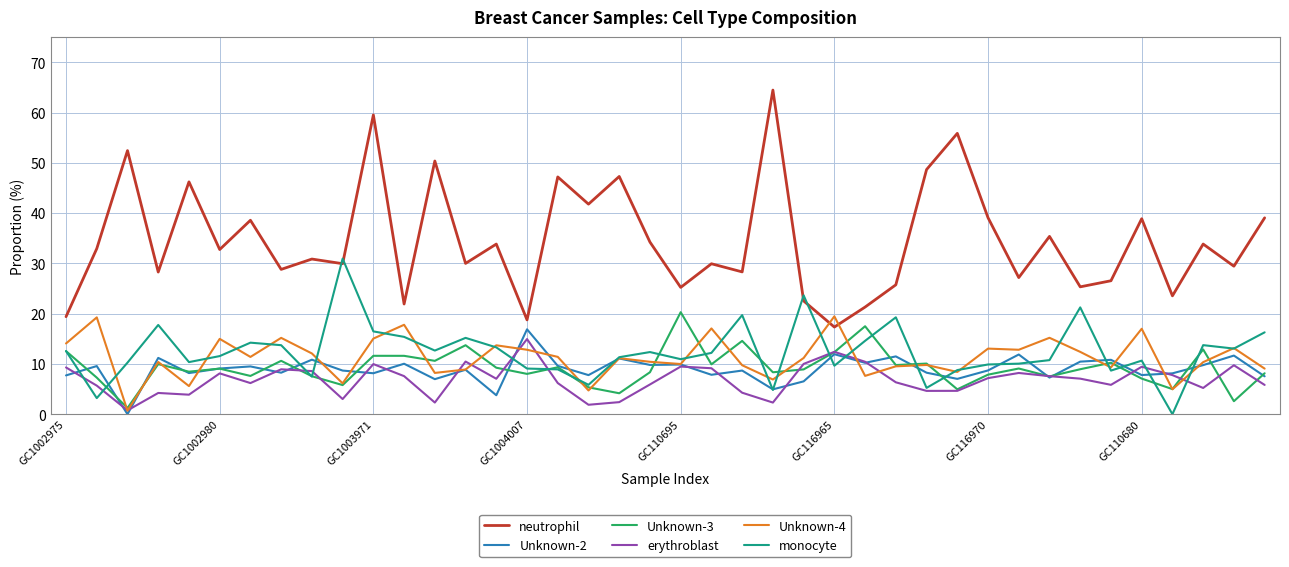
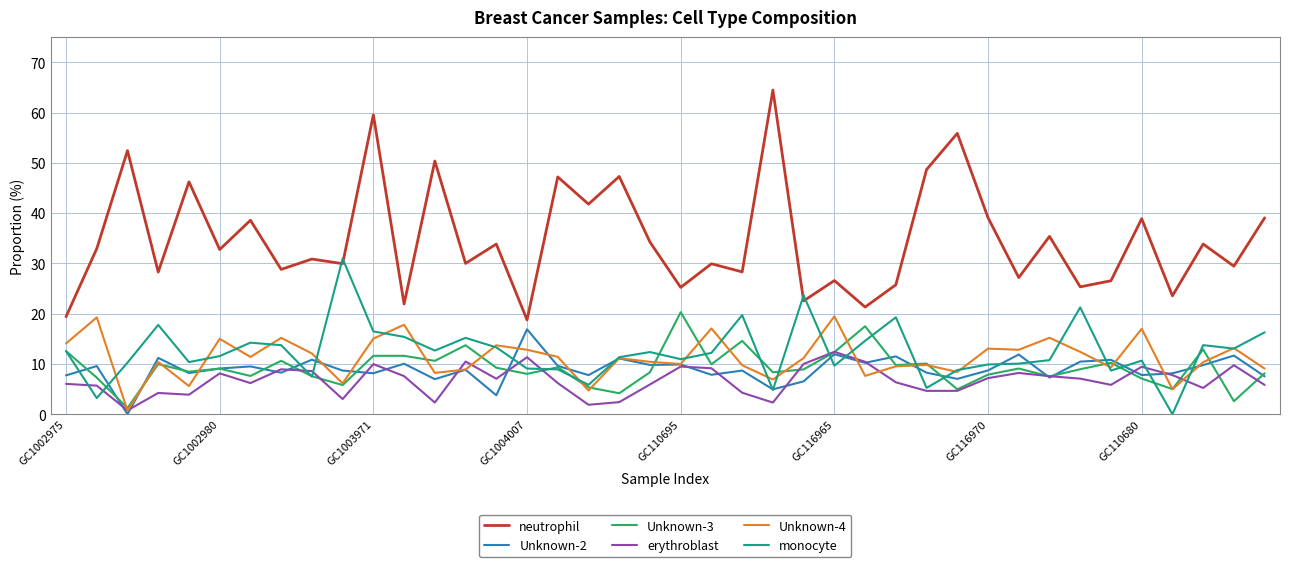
erythroblast, GC1002975: 9 -> 6
erythroblast, GC1004007: 15 -> 11
neutrophil, GC116965: 17 -> 27
